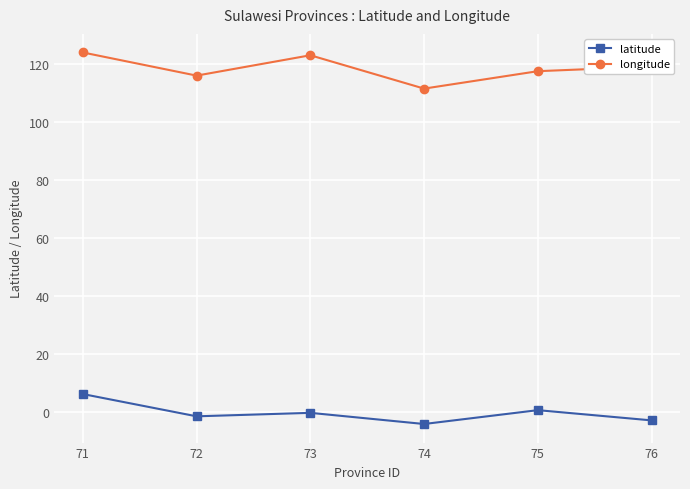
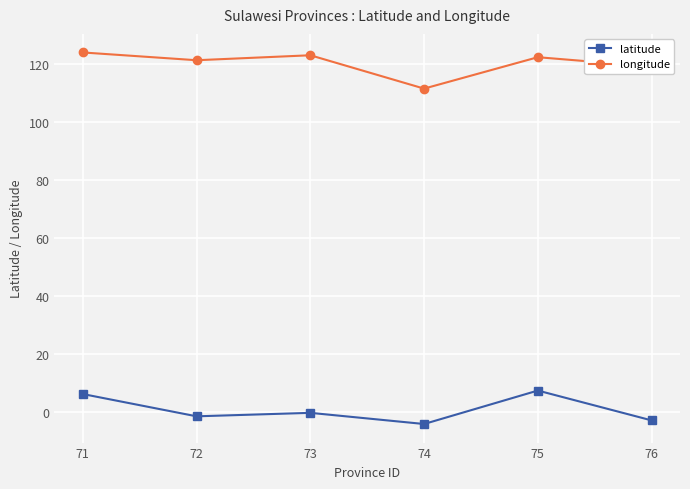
longitude, 72: 116 -> 121
latitude, 75: 1 -> 7
longitude, 75: 118 -> 122
